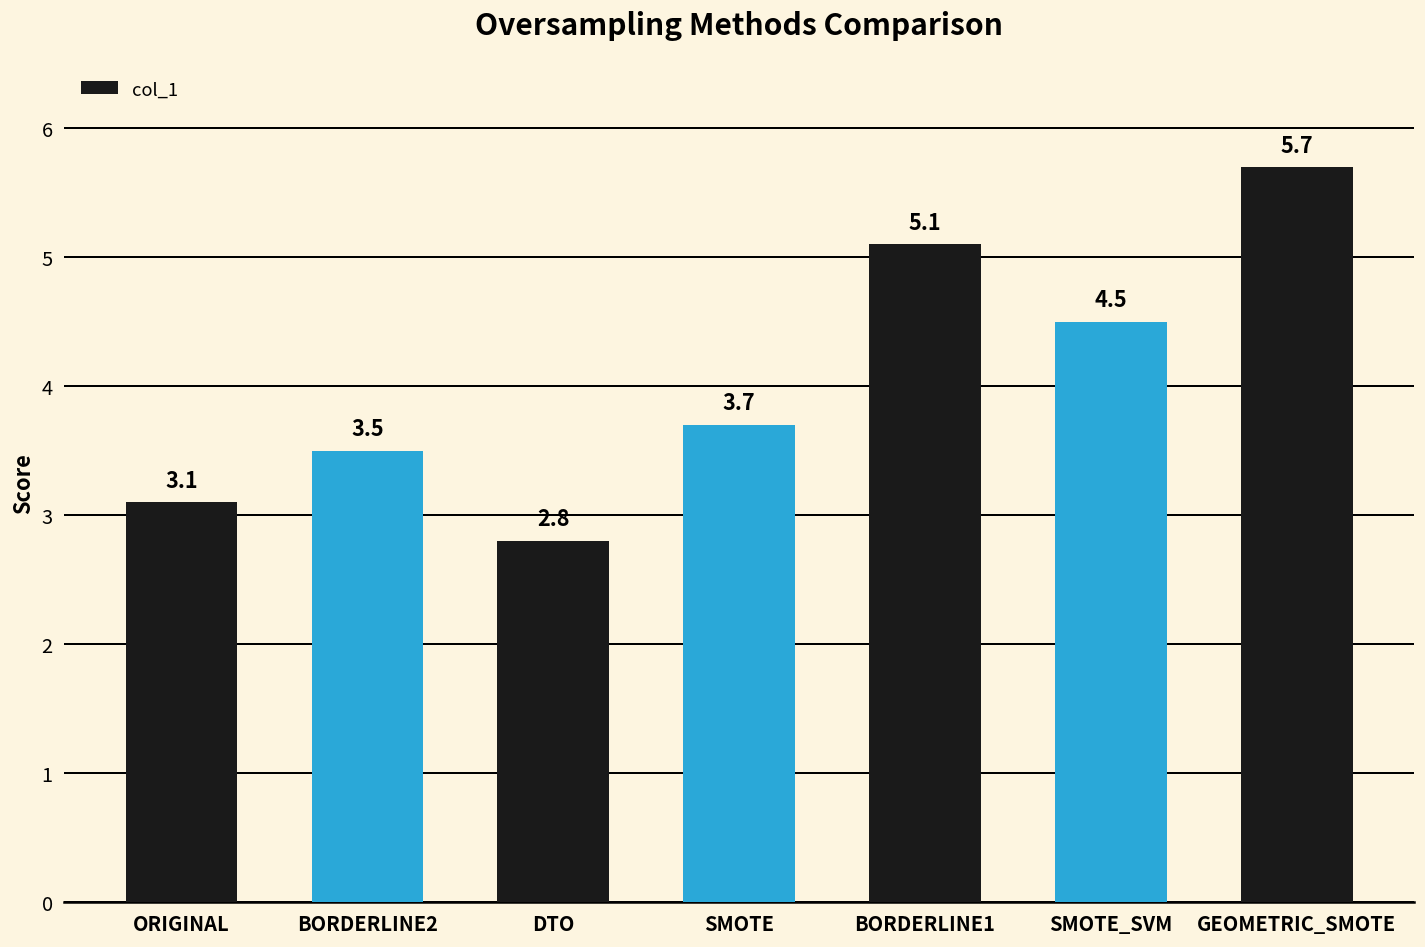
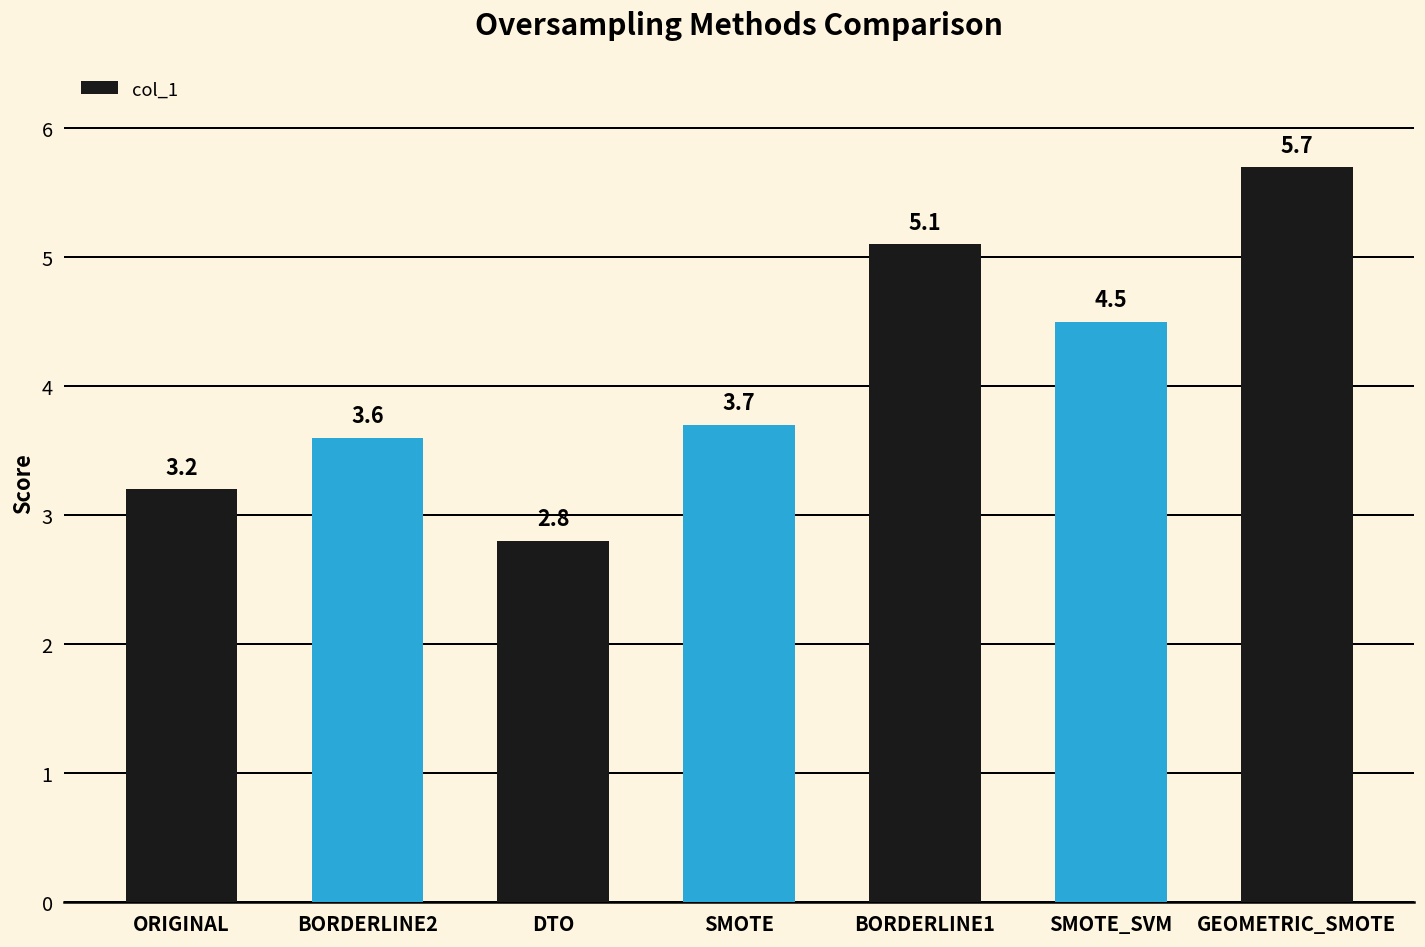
ORIGINAL: 3.1 -> 3.2
BORDERLINE2: 3.5 -> 3.6
